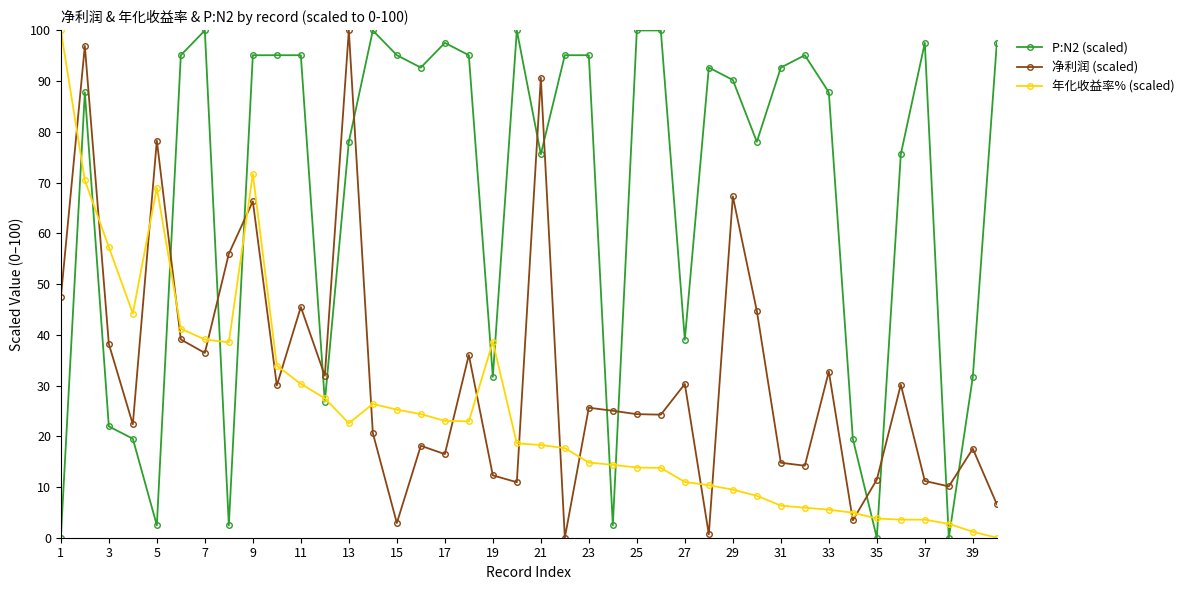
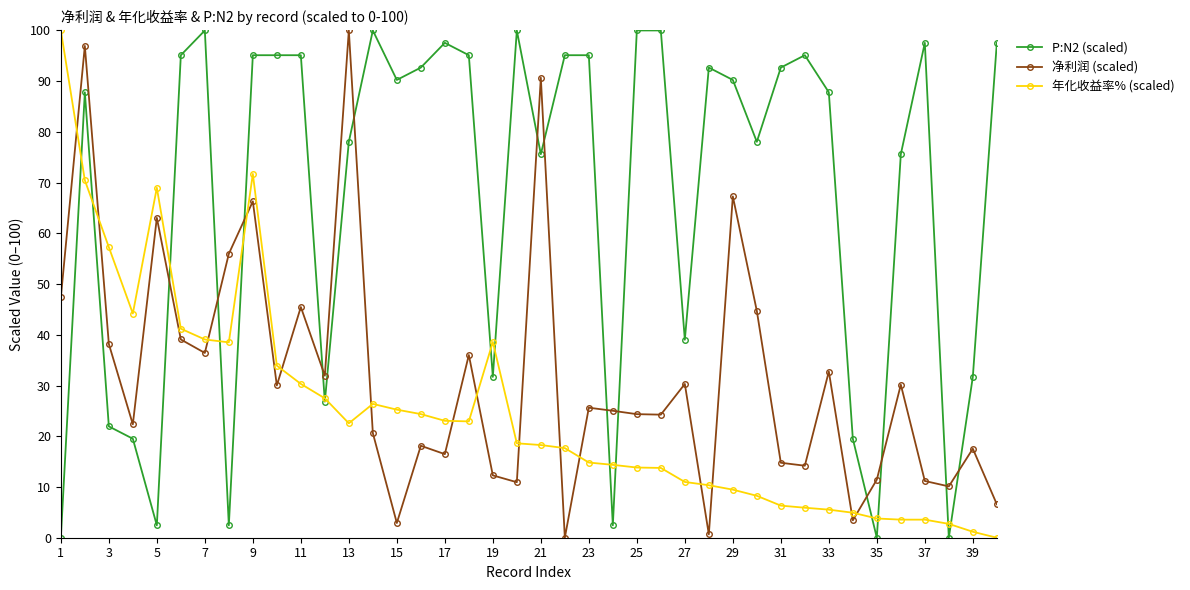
净利润 (scaled), 5: 78 -> 63
P:N2 (scaled), 15: 95 -> 90
